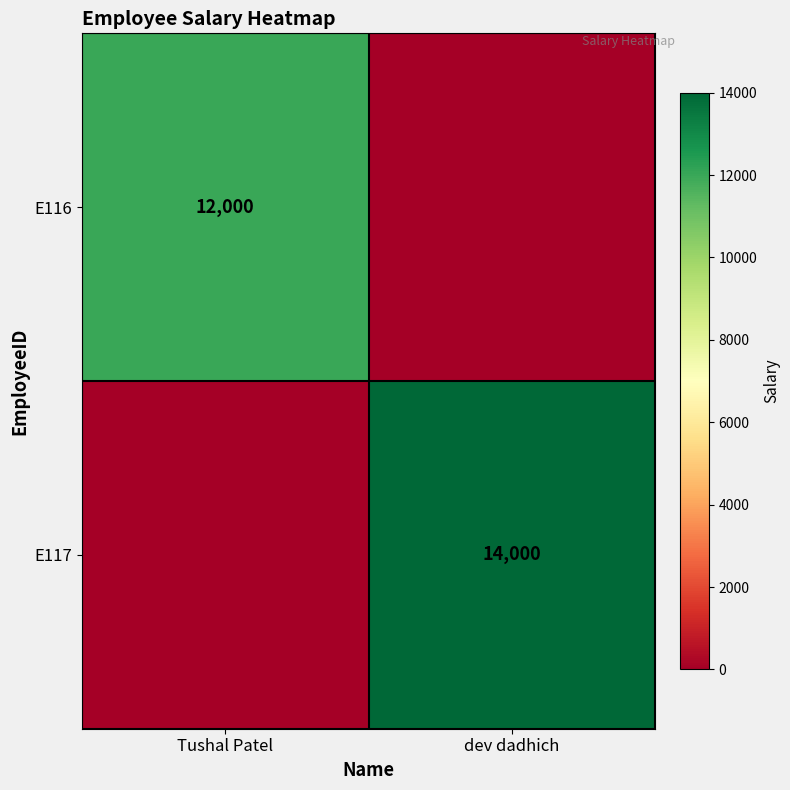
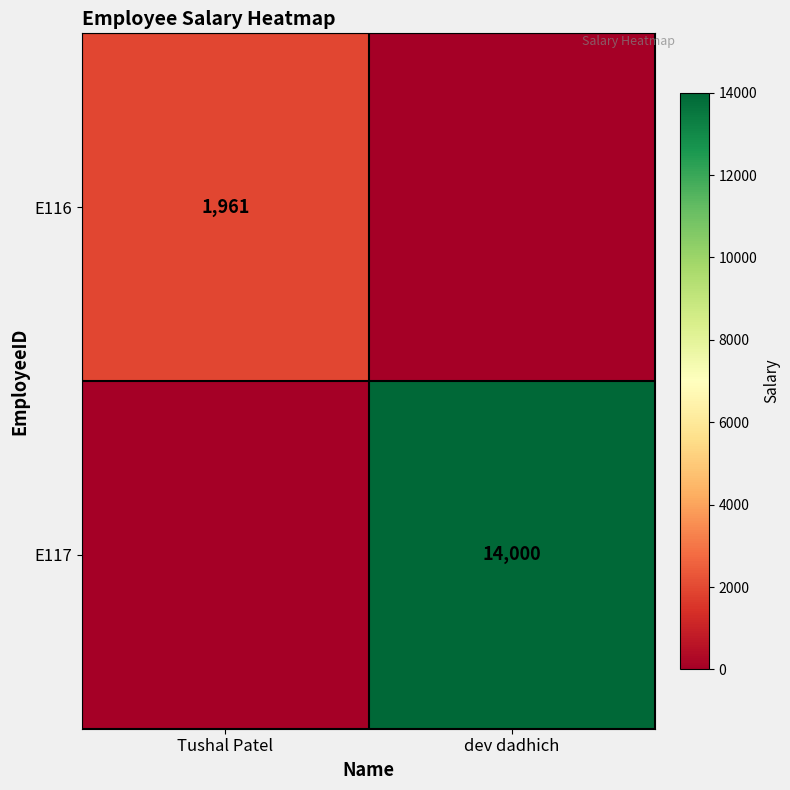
E116, Tushal Patel: 12,000 -> 1,961
